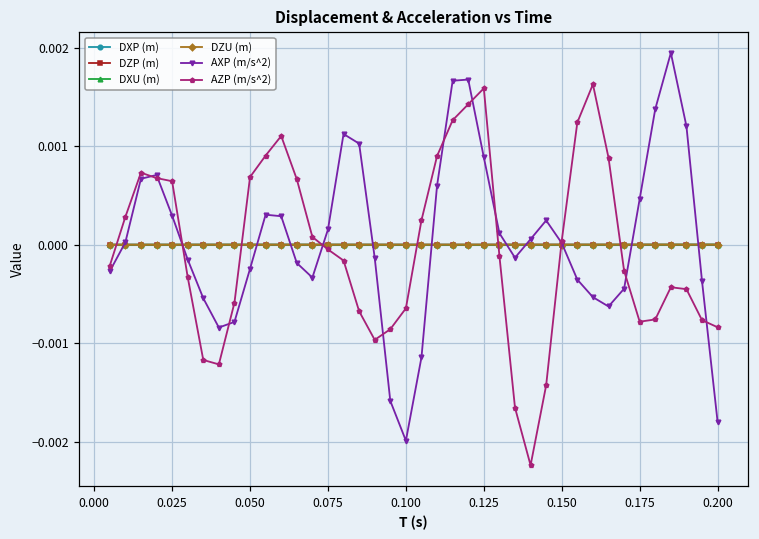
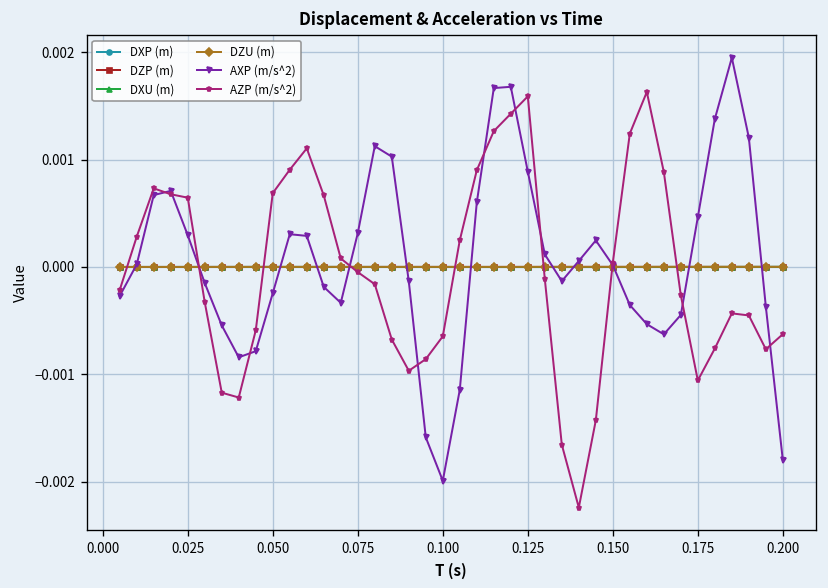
AXP (m/s^2), 0.075: 0.0002 -> 0.0003
AZP (m/s^2), 0.175: -0.0008 -> -0.0011
AZP (m/s^2), 0.200: -0.0008 -> -0.0006
